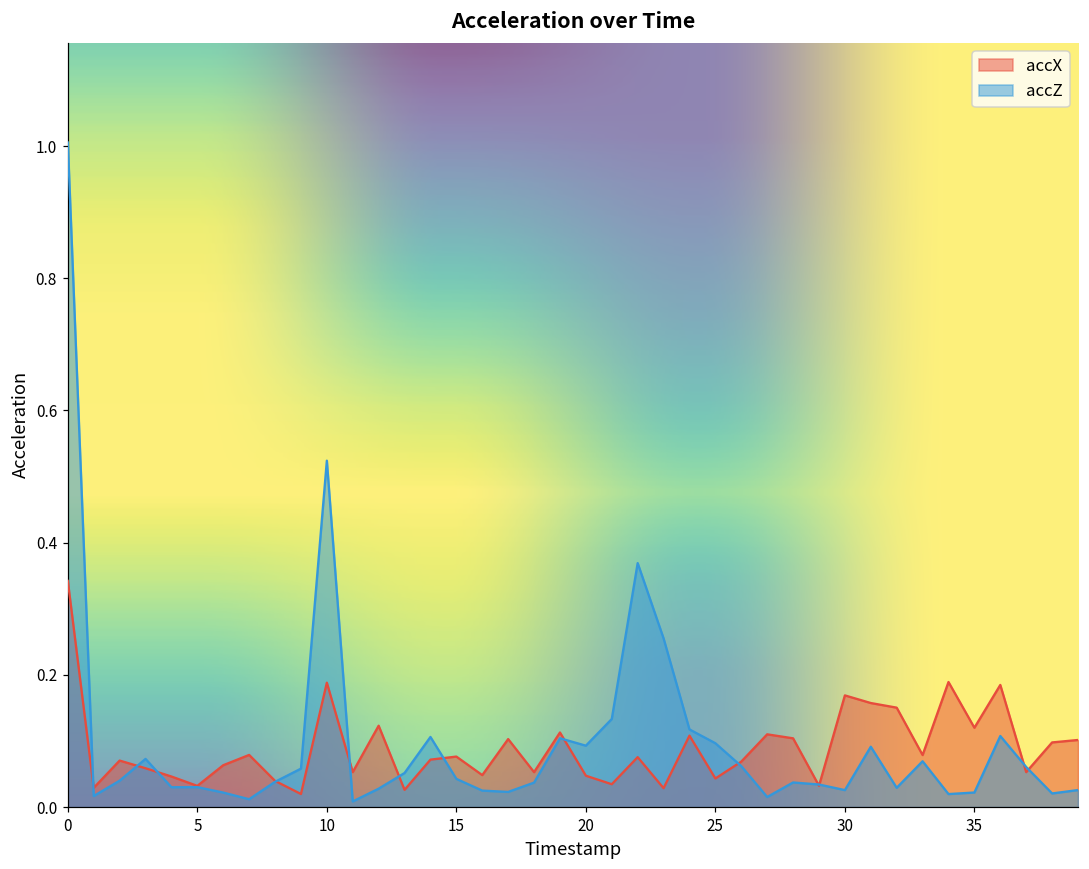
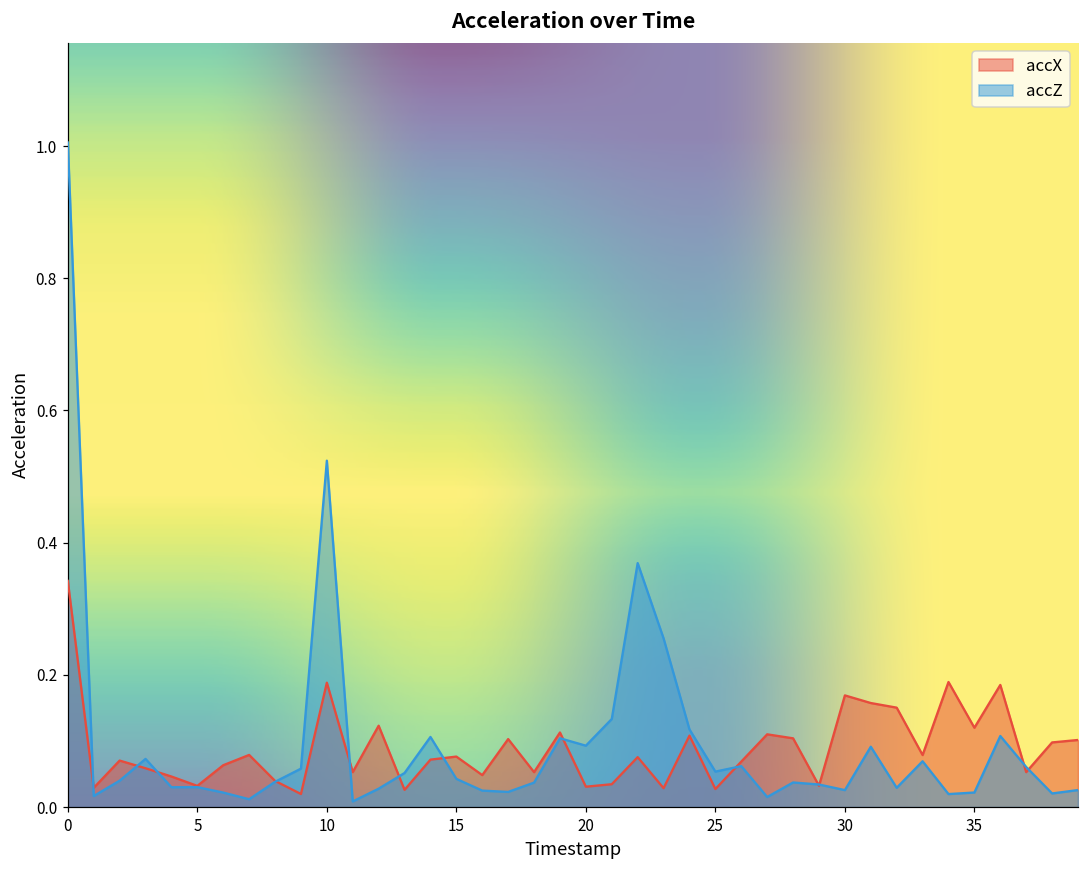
accX, 20: 0.05 -> 0.03
accX, 25: 0.04 -> 0.03
accZ, 25: 0.10 -> 0.05
